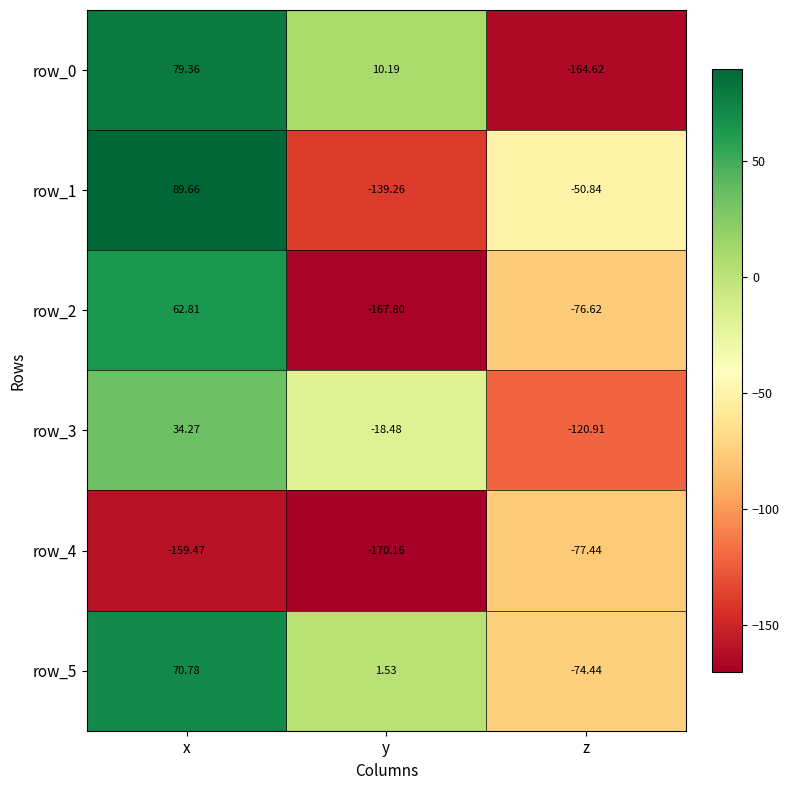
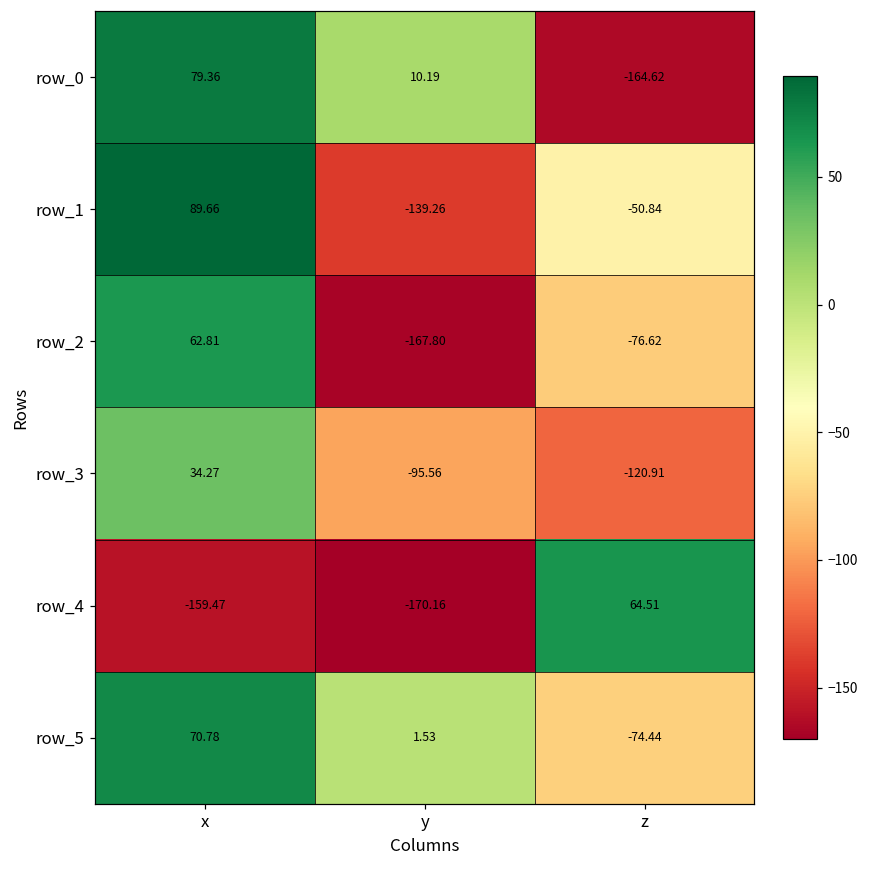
row_3, y: -18.48 -> -95.56
row_4, z: -77.44 -> 64.51
